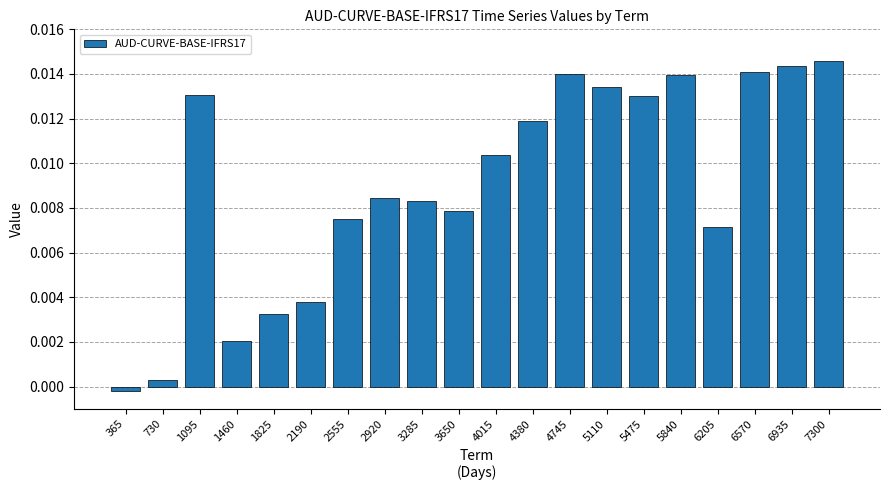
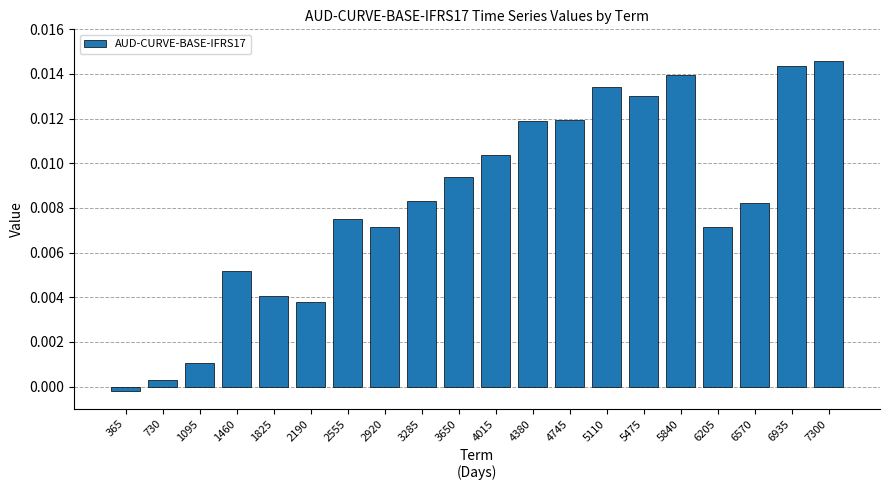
1095: 0.0131 -> 0.0011
1460: 0.0021 -> 0.0052
1825: 0.0033 -> 0.0040
2920: 0.0084 -> 0.0072
3650: 0.0079 -> 0.0094
4745: 0.0140 -> 0.0119
6570: 0.0141 -> 0.0082
